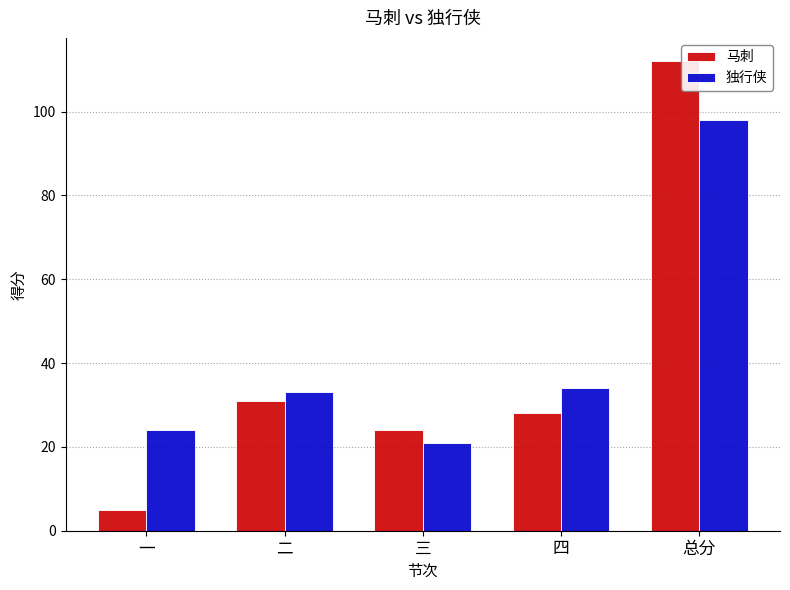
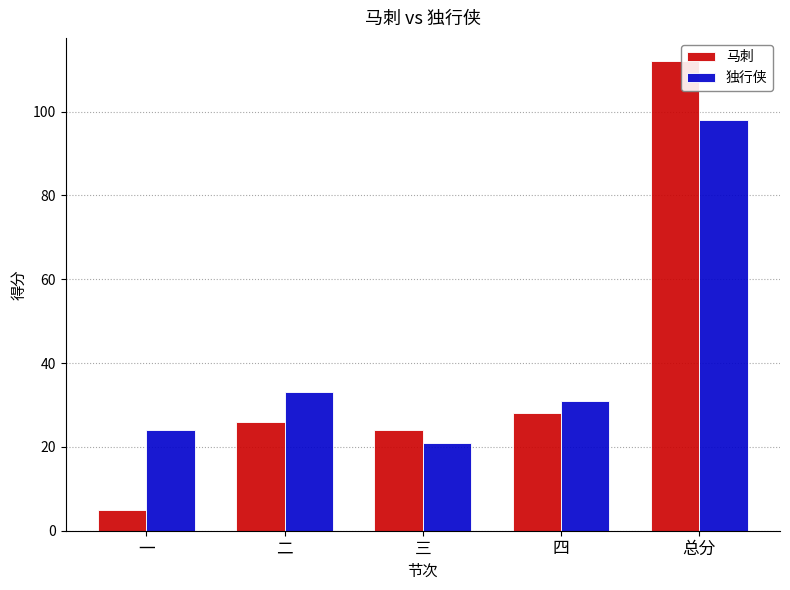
马刺, 二: 31 -> 26
独行侠, 四: 34 -> 31
